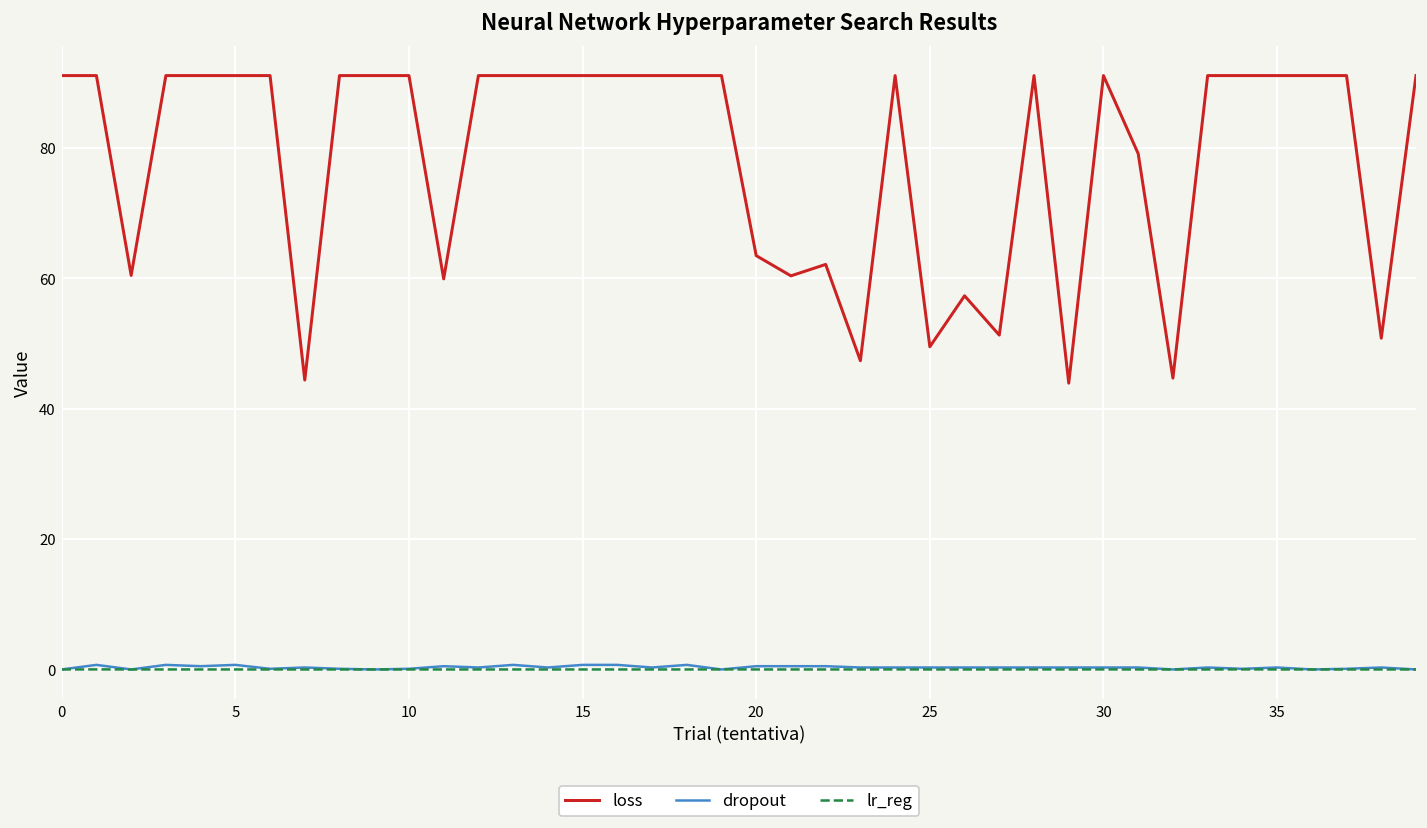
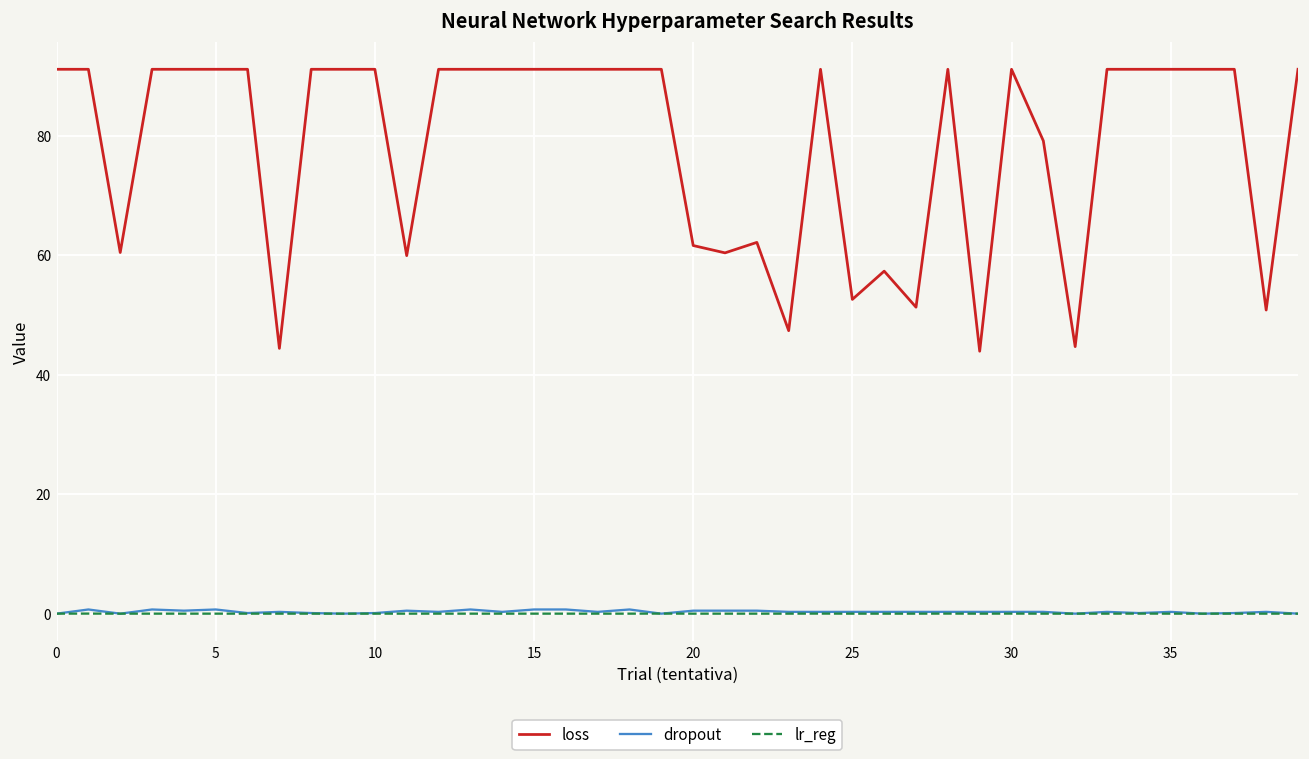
loss, 20: 63 -> 62
loss, 25: 50 -> 53
